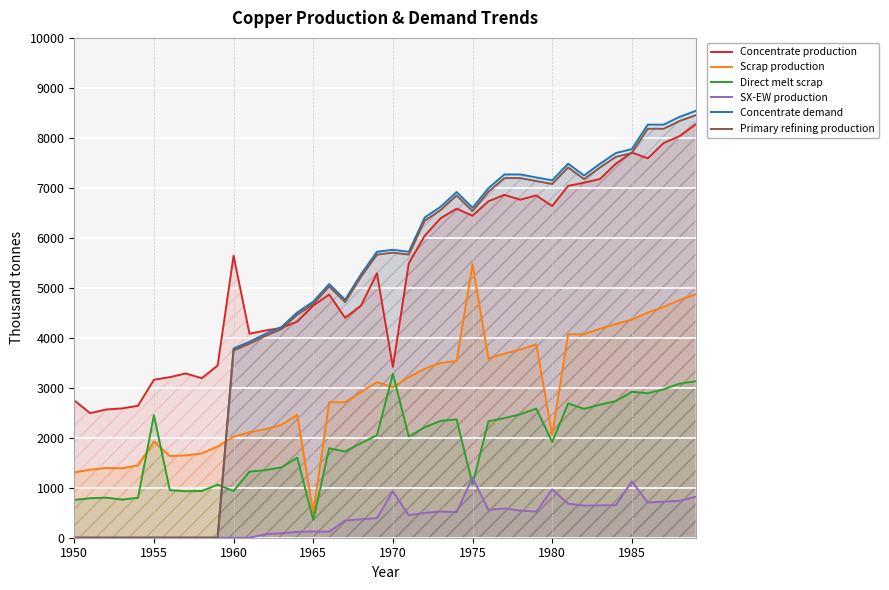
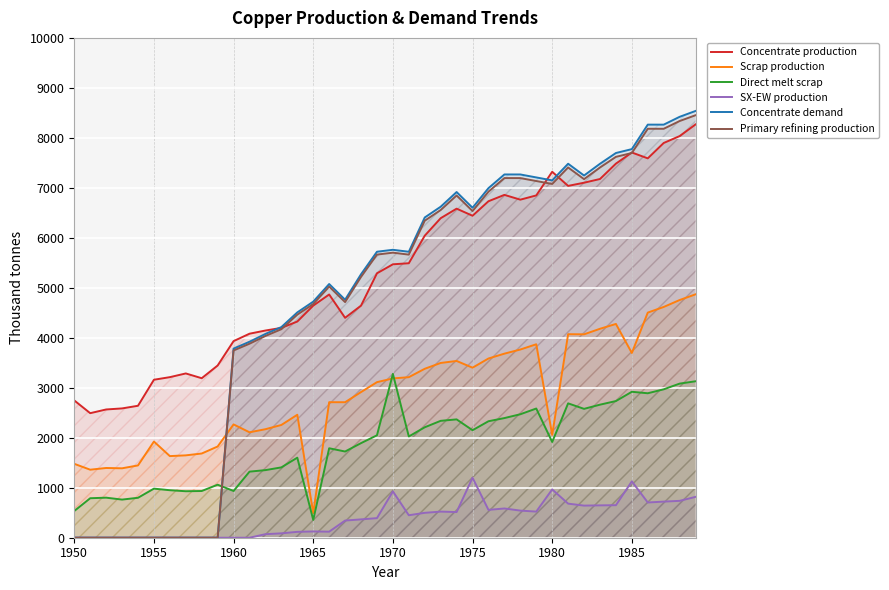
Scrap production, 1950: 1300 -> 1500
Direct melt scrap, 1950: 800 -> 500
Direct melt scrap, 1955: 2500 -> 1000
Concentrate production, 1960: 5600 -> 3900
Scrap production, 1960: 2000 -> 2300
Concentrate production, 1970: 3400 -> 5500
Scrap production, 1970: 3000 -> 3200
Scrap production, 1975: 5500 -> 3400
Direct melt scrap, 1975: 1100 -> 2200
Concentrate production, 1980: 6600 -> 7300
Scrap production, 1985: 4400 -> 3700
